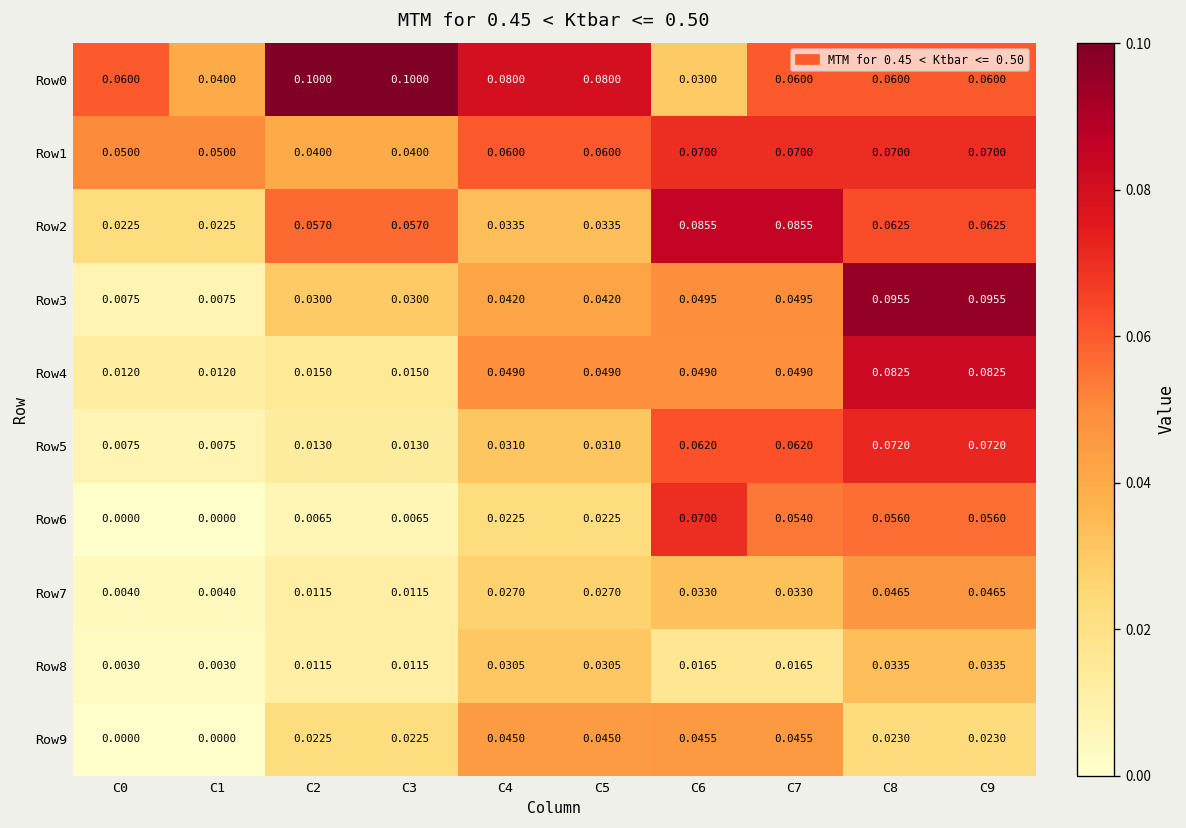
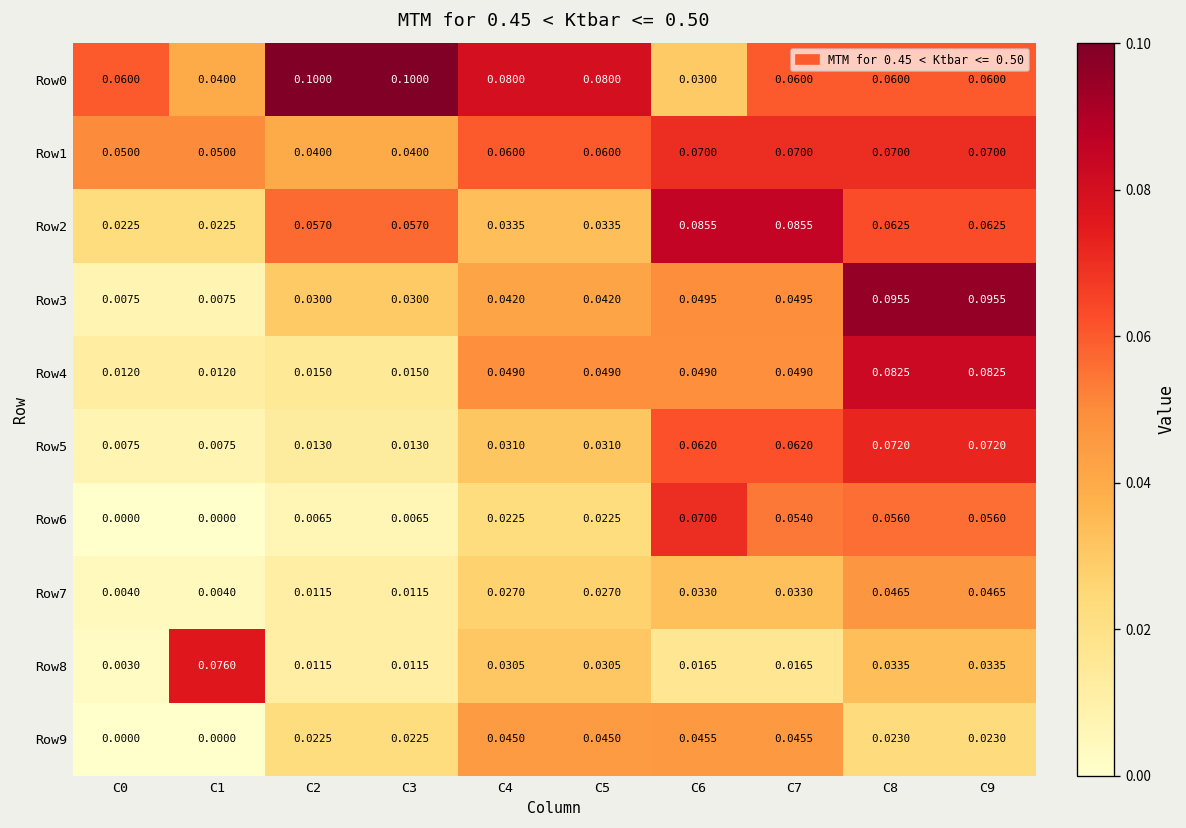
Row8, C1: 0.0030 -> 0.0760
